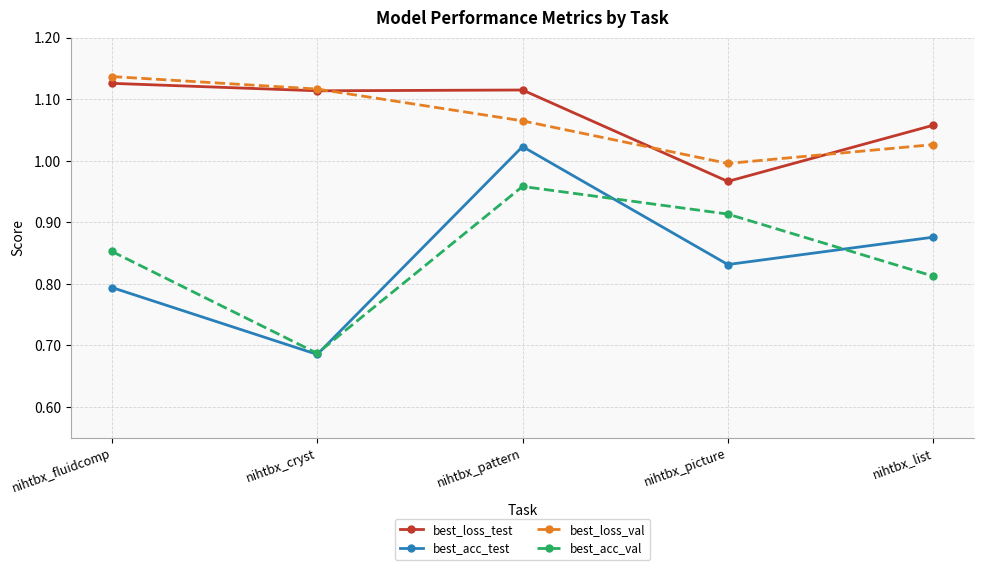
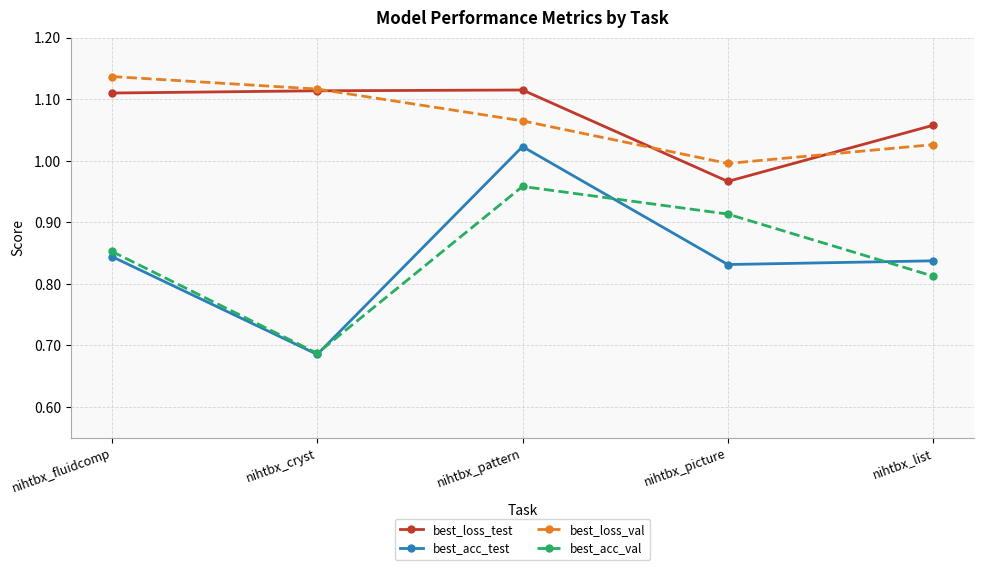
best_loss_test, nihtbx_fluidcomp: 1.13 -> 1.11
best_acc_test, nihtbx_fluidcomp: 0.79 -> 0.84
best_acc_test, nihtbx_list: 0.88 -> 0.84
